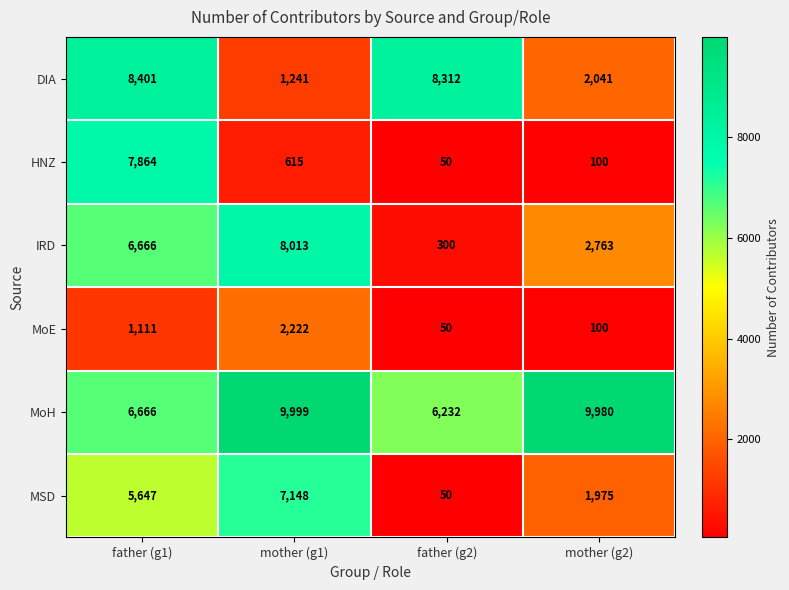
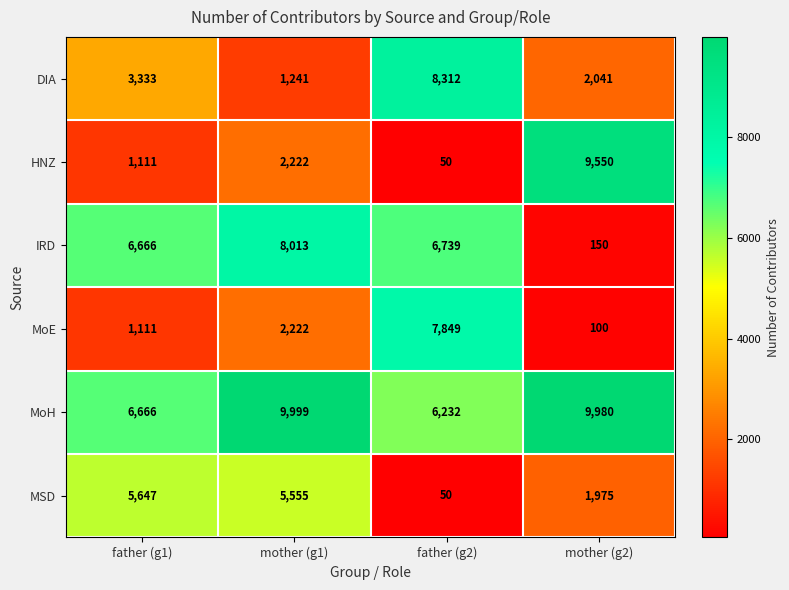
DIA, father (g1): 8,401 -> 3,333
HNZ, father (g1): 7,864 -> 1,111
HNZ, mother (g1): 615 -> 2,222
HNZ, mother (g2): 100 -> 9,550
IRD, father (g2): 300 -> 6,739
IRD, mother (g2): 2,763 -> 150
MoE, father (g2): 50 -> 7,849
MSD, mother (g1): 7,148 -> 5,555
